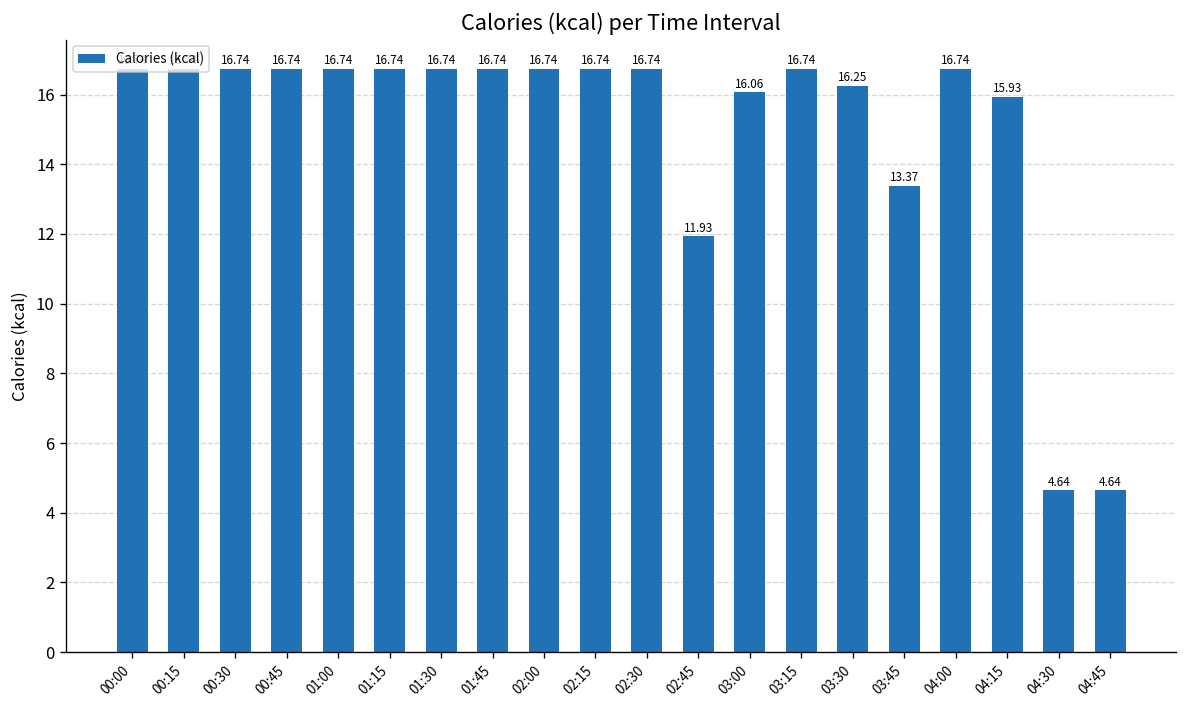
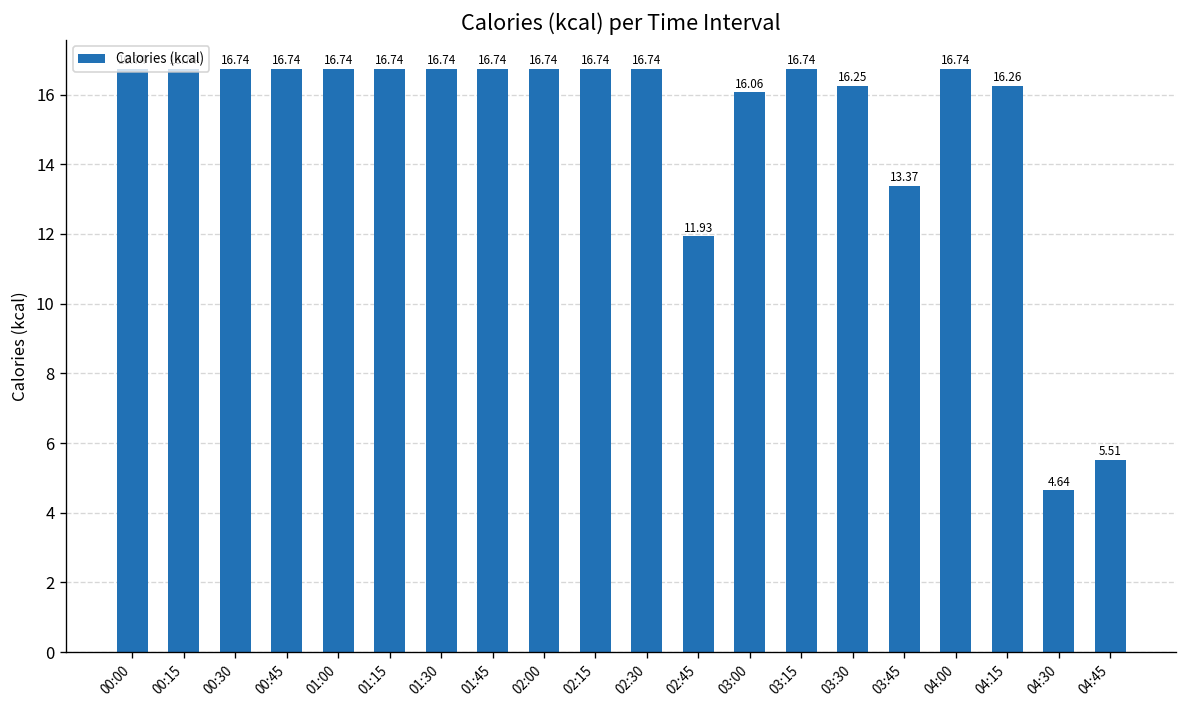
04:15: 15.93 -> 16.26
04:45: 4.64 -> 5.51
